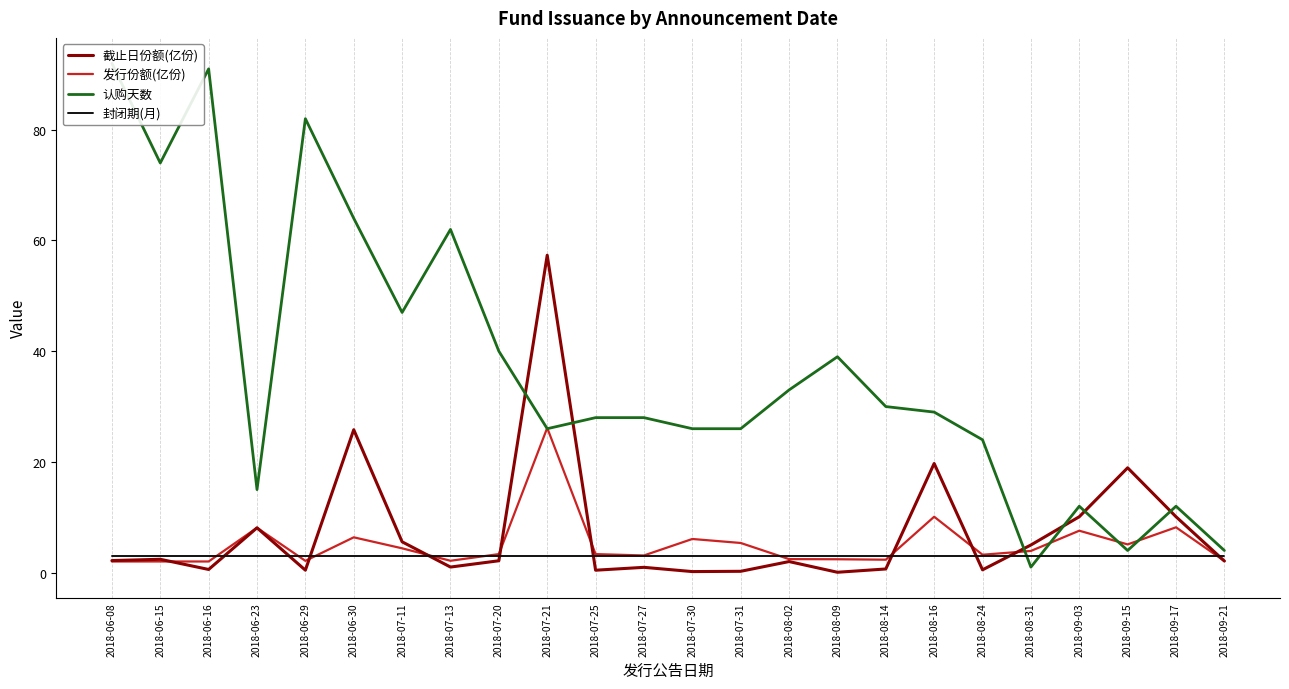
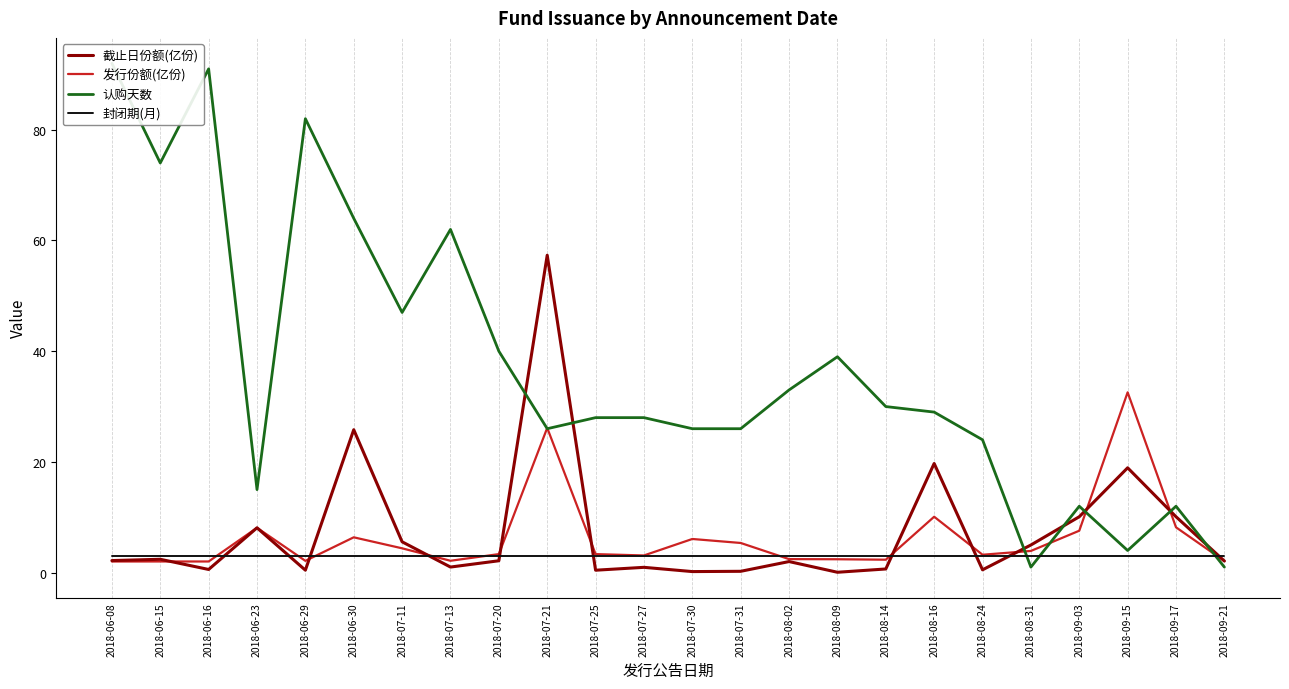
发行份额(亿份), 2018-09-15: 5 -> 33
认购天数, 2018-09-21: 4 -> 1
